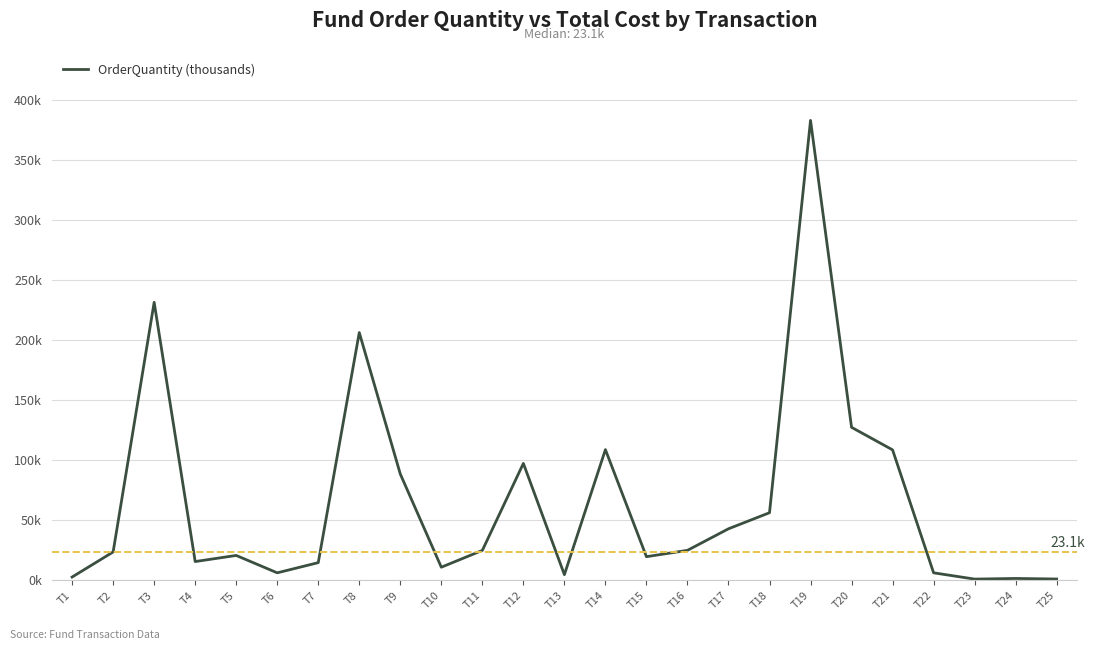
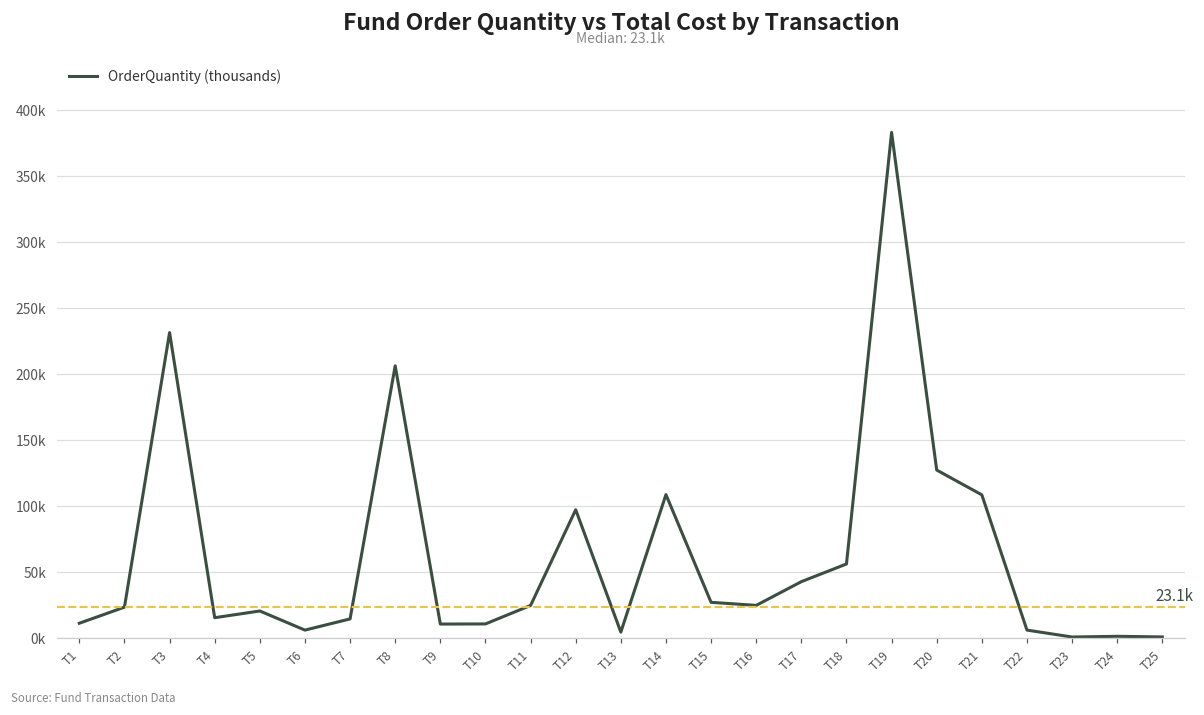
T1: 2000 -> 11000
T9: 88000 -> 10000
T15: 19000 -> 27000
